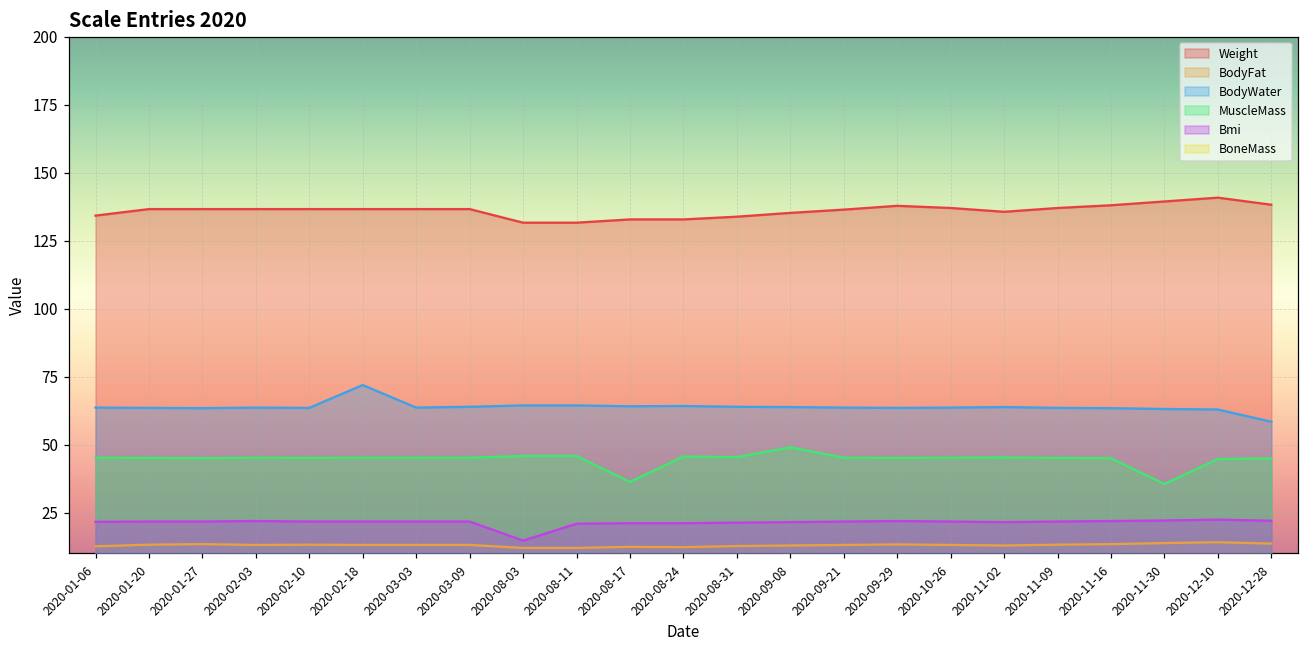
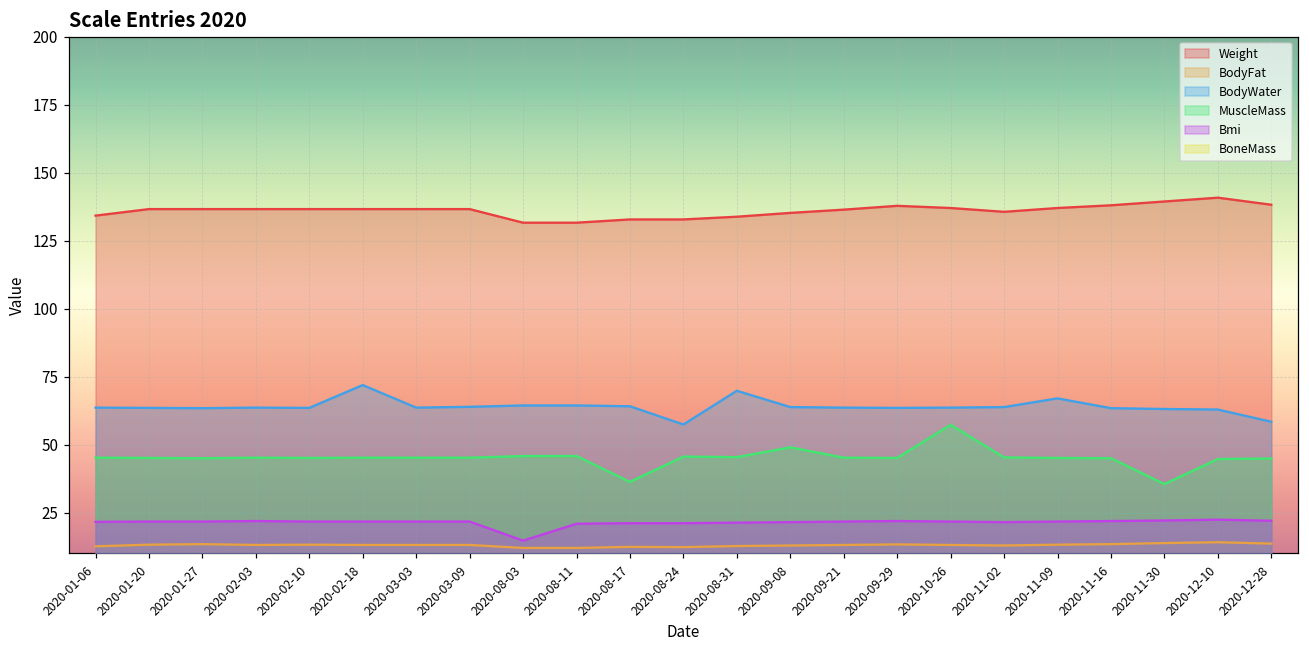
BodyWater, 2020-08-24: 64 -> 57
BodyWater, 2020-08-31: 64 -> 70
MuscleMass, 2020-10-26: 45 -> 57
BodyWater, 2020-11-09: 64 -> 67
